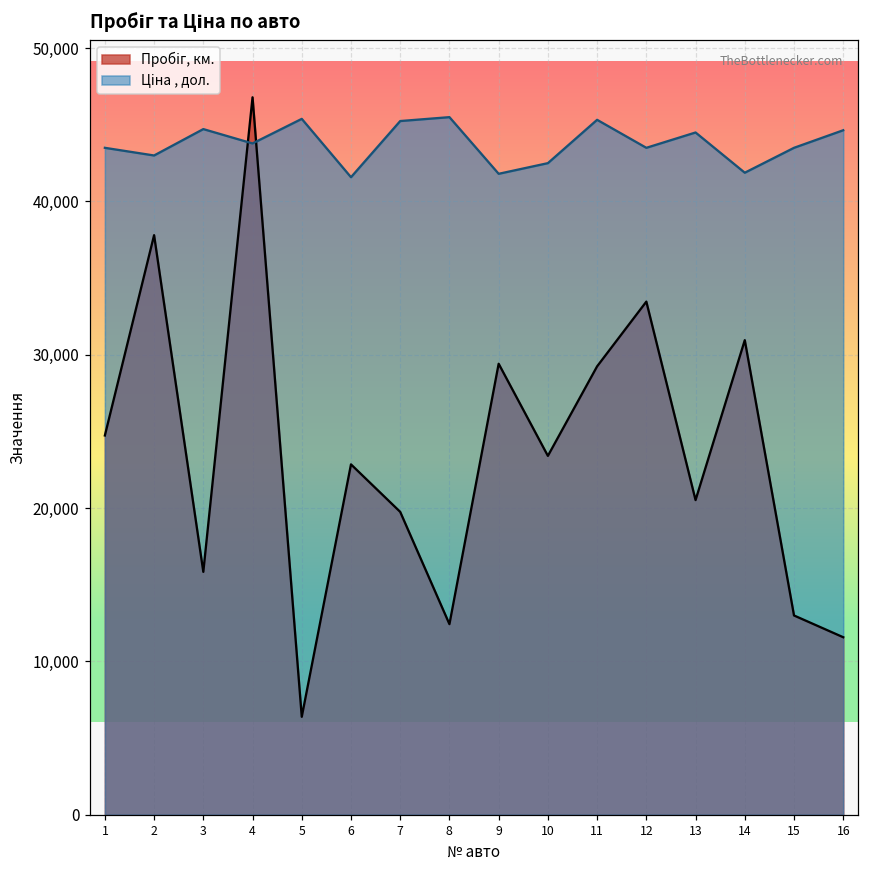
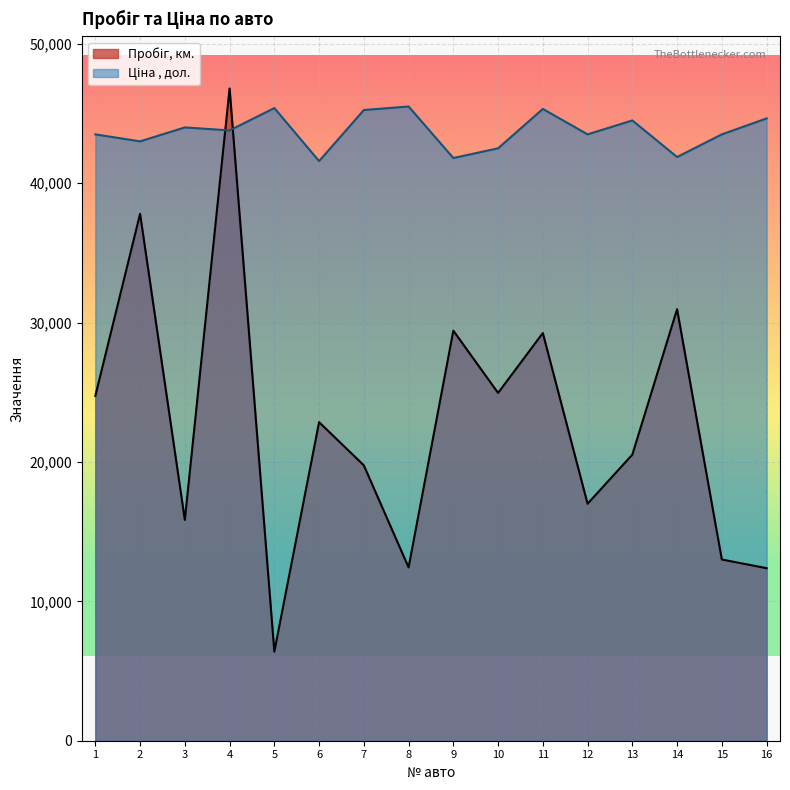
Ціна , дол., 3: 44,700 -> 44,000
Пробіг, км., 10: 23,400 -> 25,000
Пробіг, км., 12: 33,500 -> 17,000
Пробіг, км., 16: 11,600 -> 12,400
